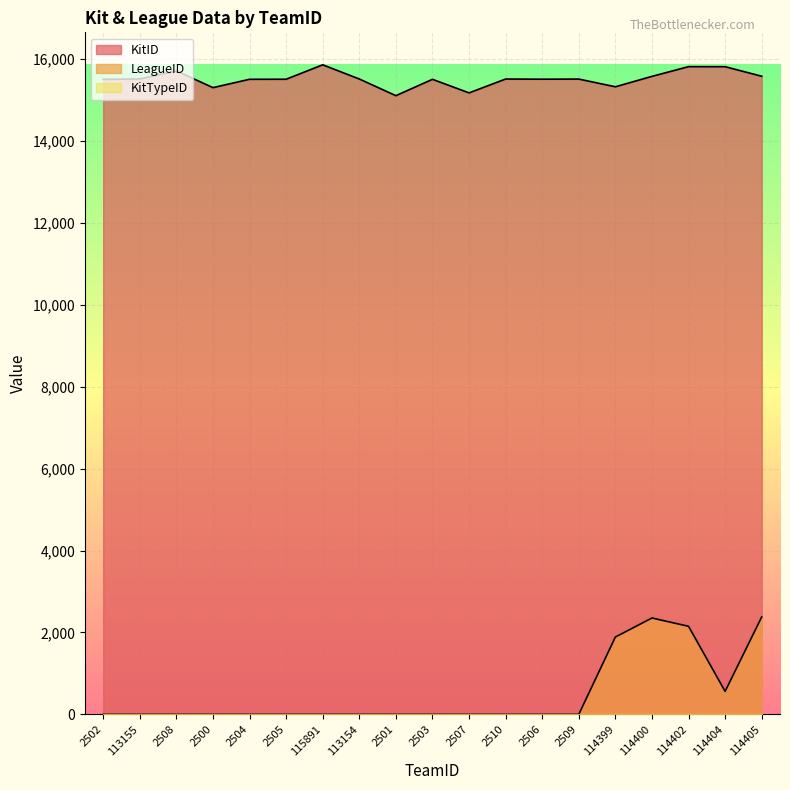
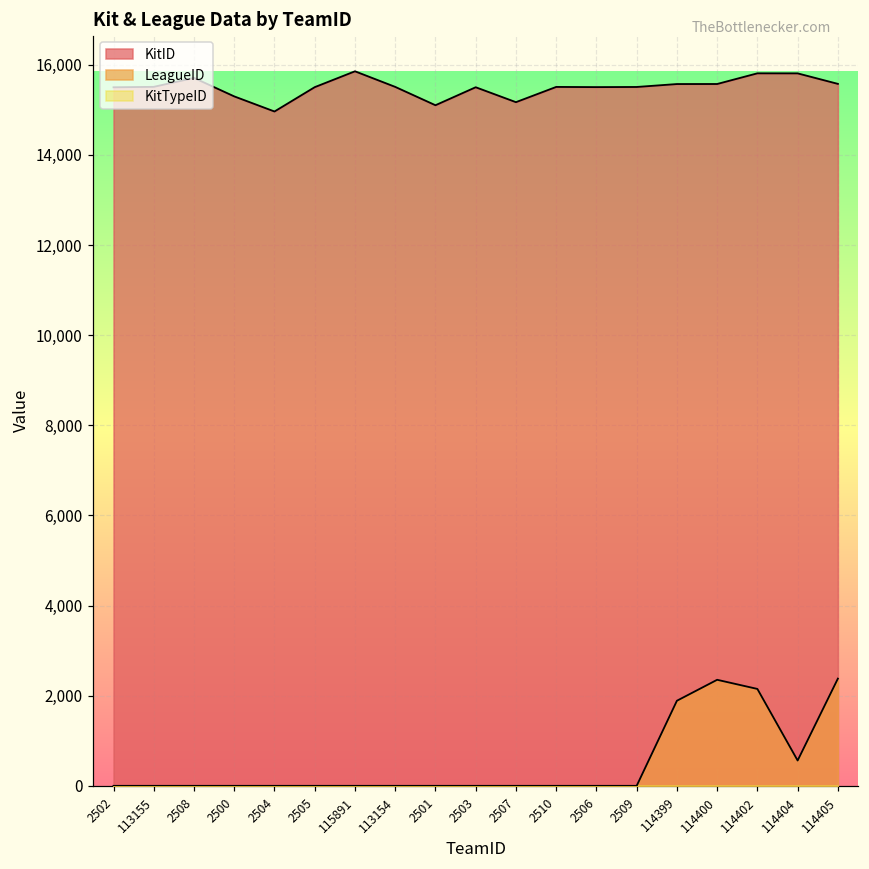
KitID, 2504: 15,500 -> 15,000
KitID, 114399: 15,300 -> 15,600
